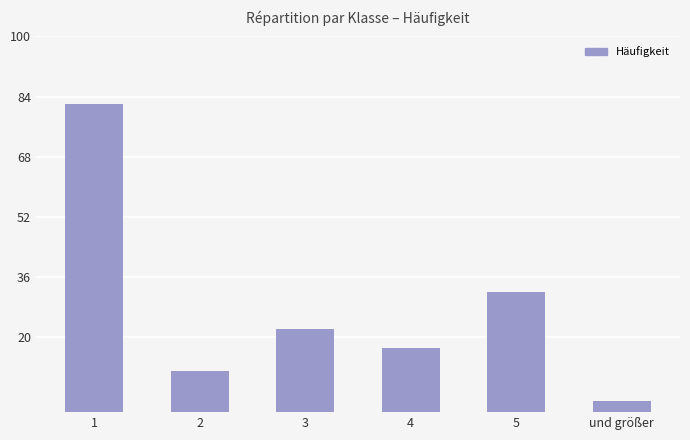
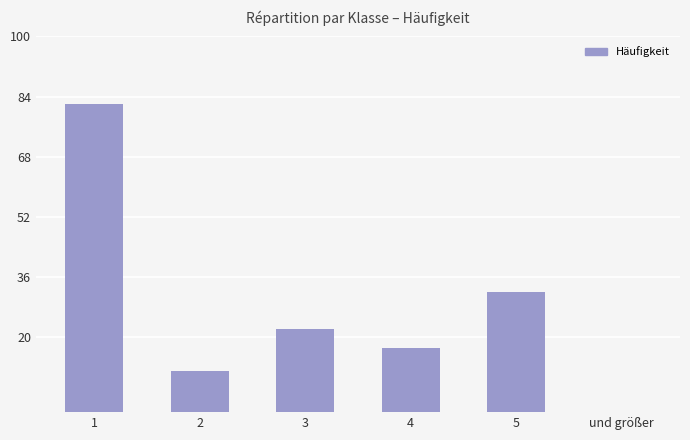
und größer: 3 -> 0
